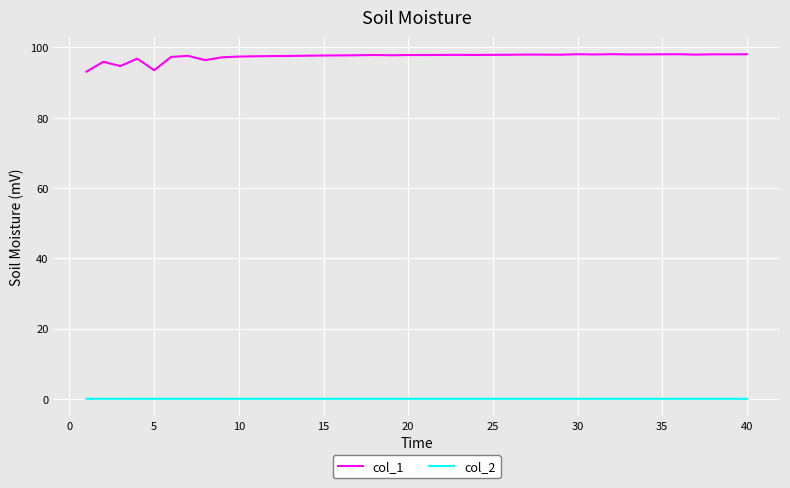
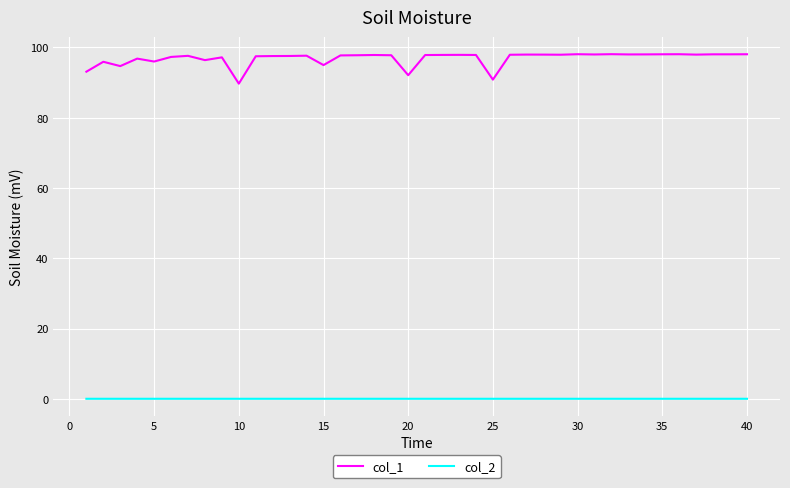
col_1, 5: 93 -> 96
col_1, 10: 97 -> 90
col_1, 15: 98 -> 95
col_1, 20: 98 -> 92
col_1, 25: 98 -> 91
